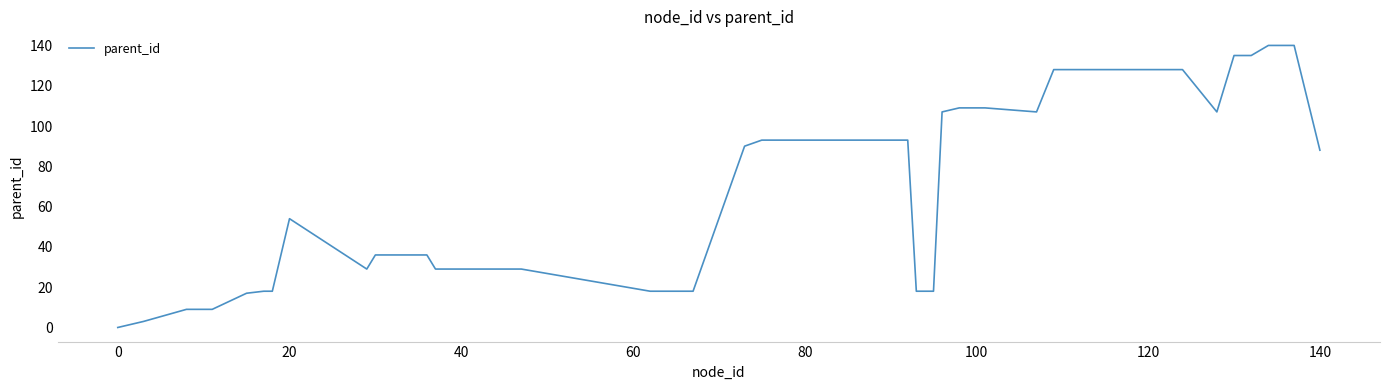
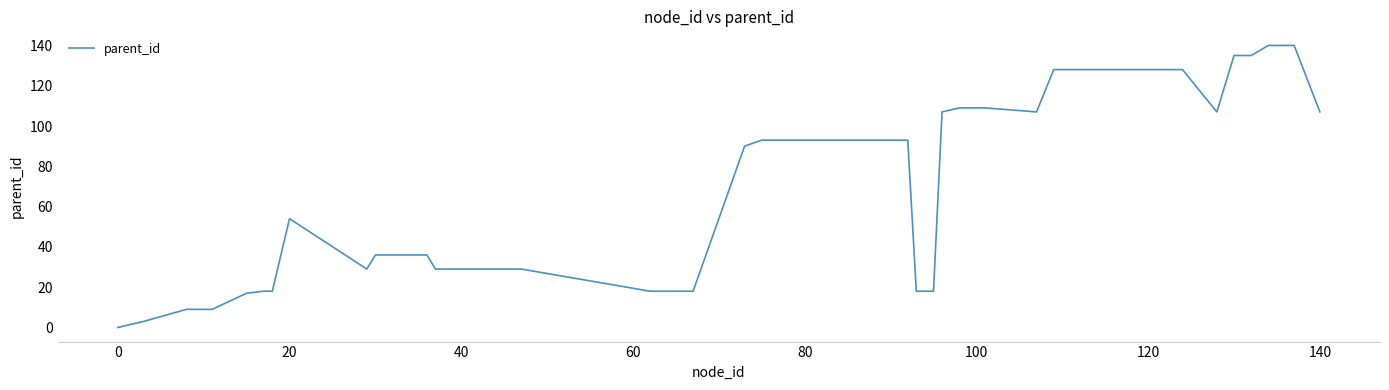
140: 88 -> 107
